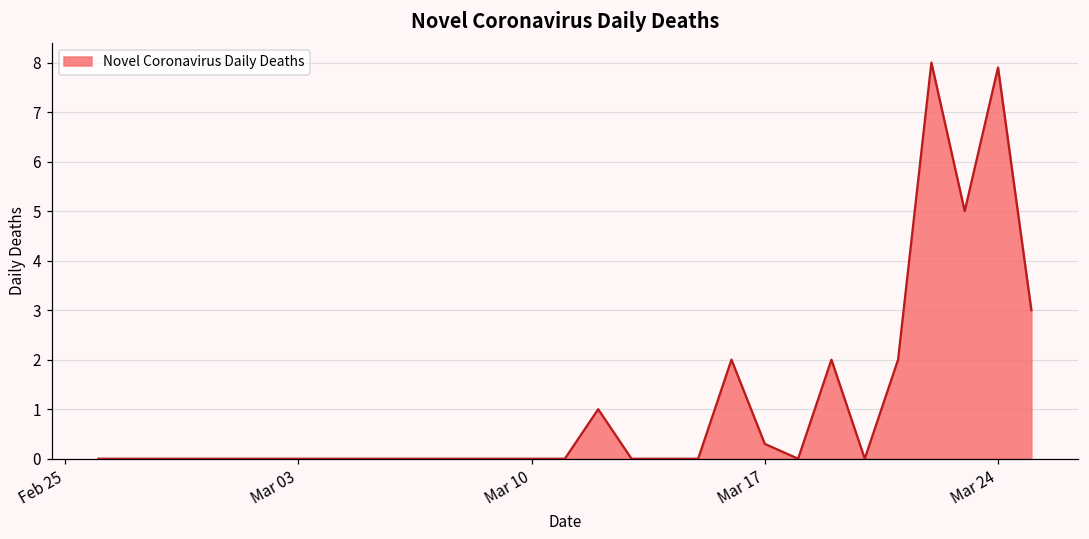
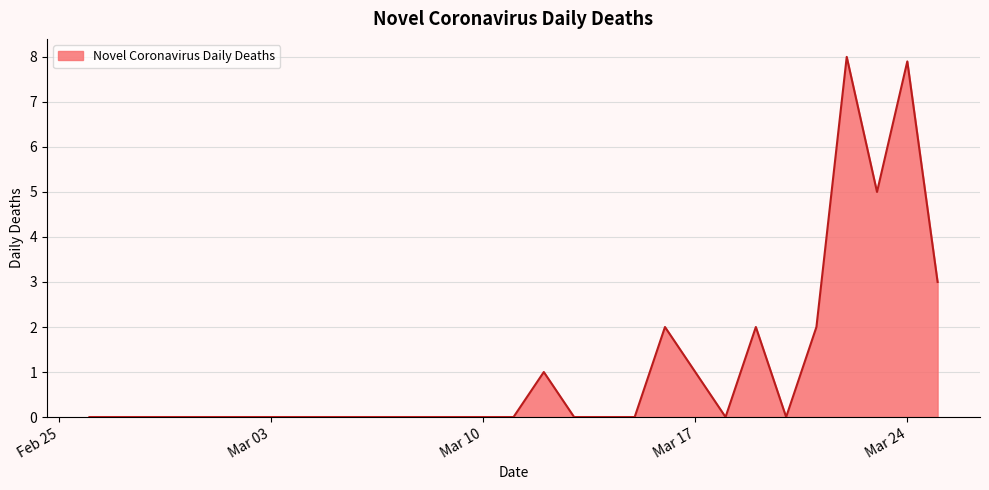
Mar 17: 0.3 -> 1.0
